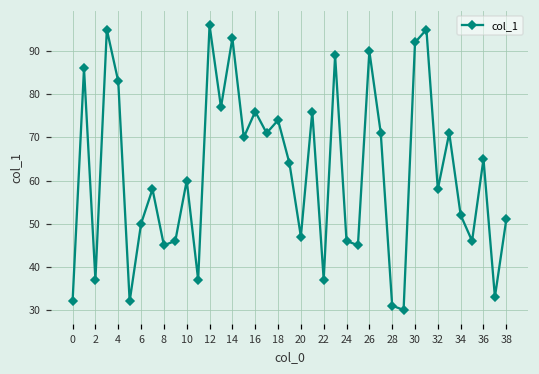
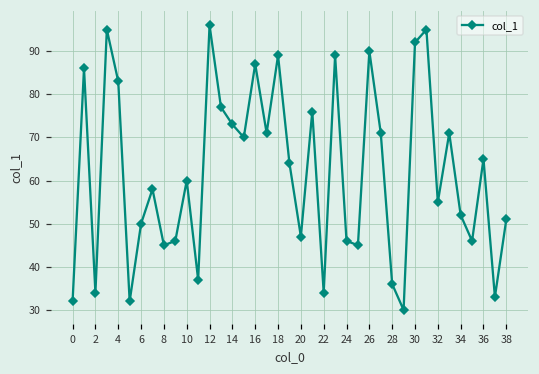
2: 37 -> 34
14: 93 -> 73
16: 76 -> 87
18: 74 -> 89
22: 37 -> 34
28: 31 -> 36
32: 58 -> 55
